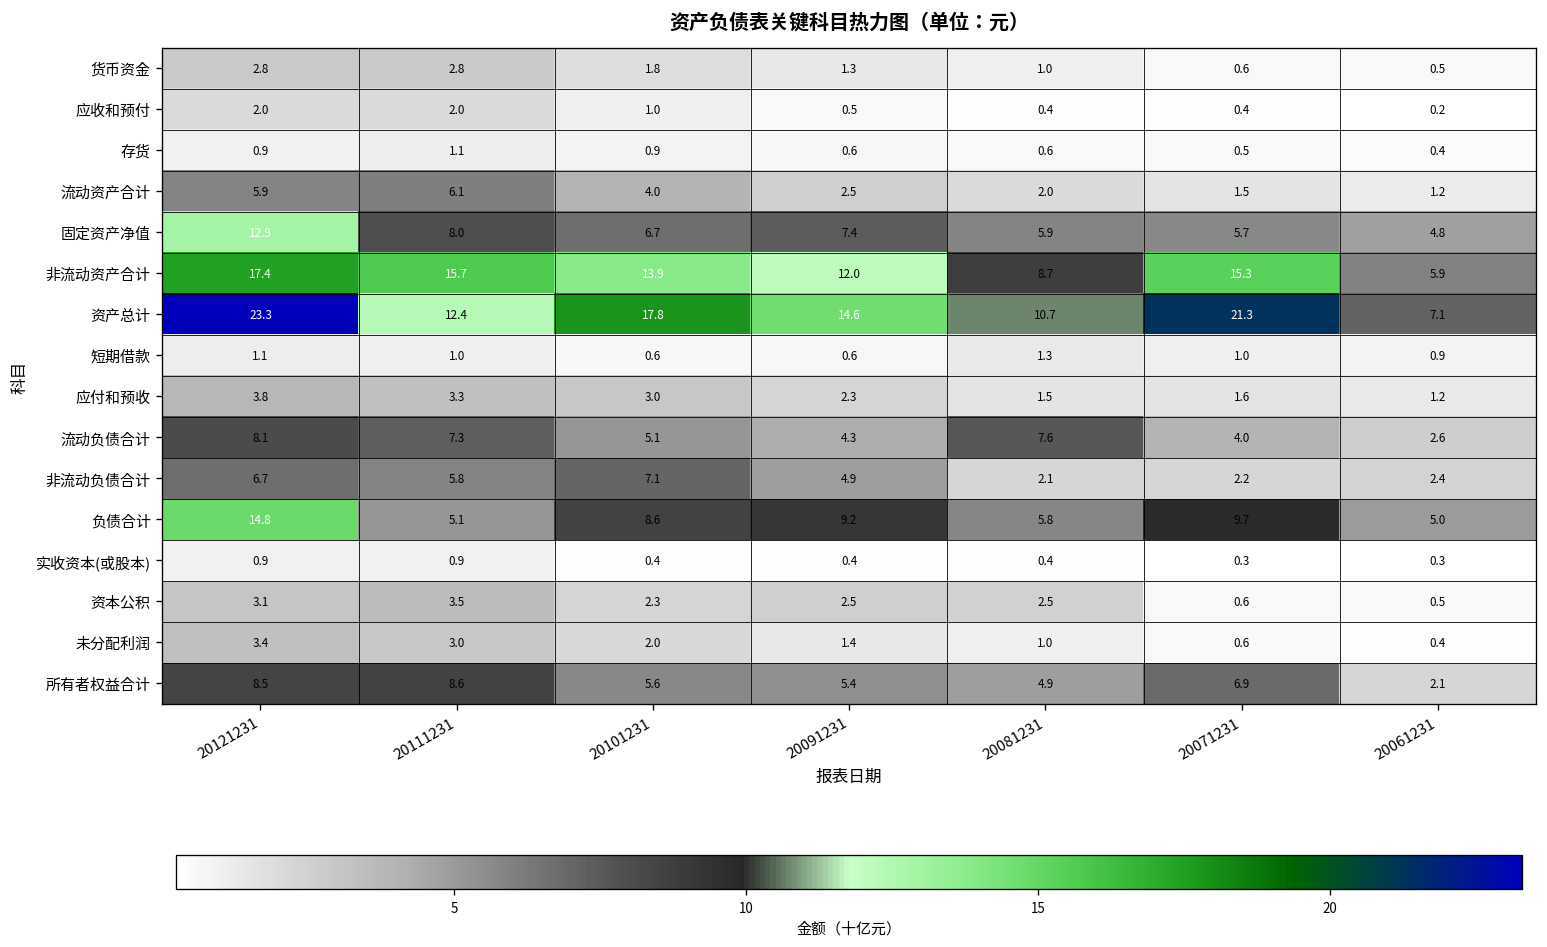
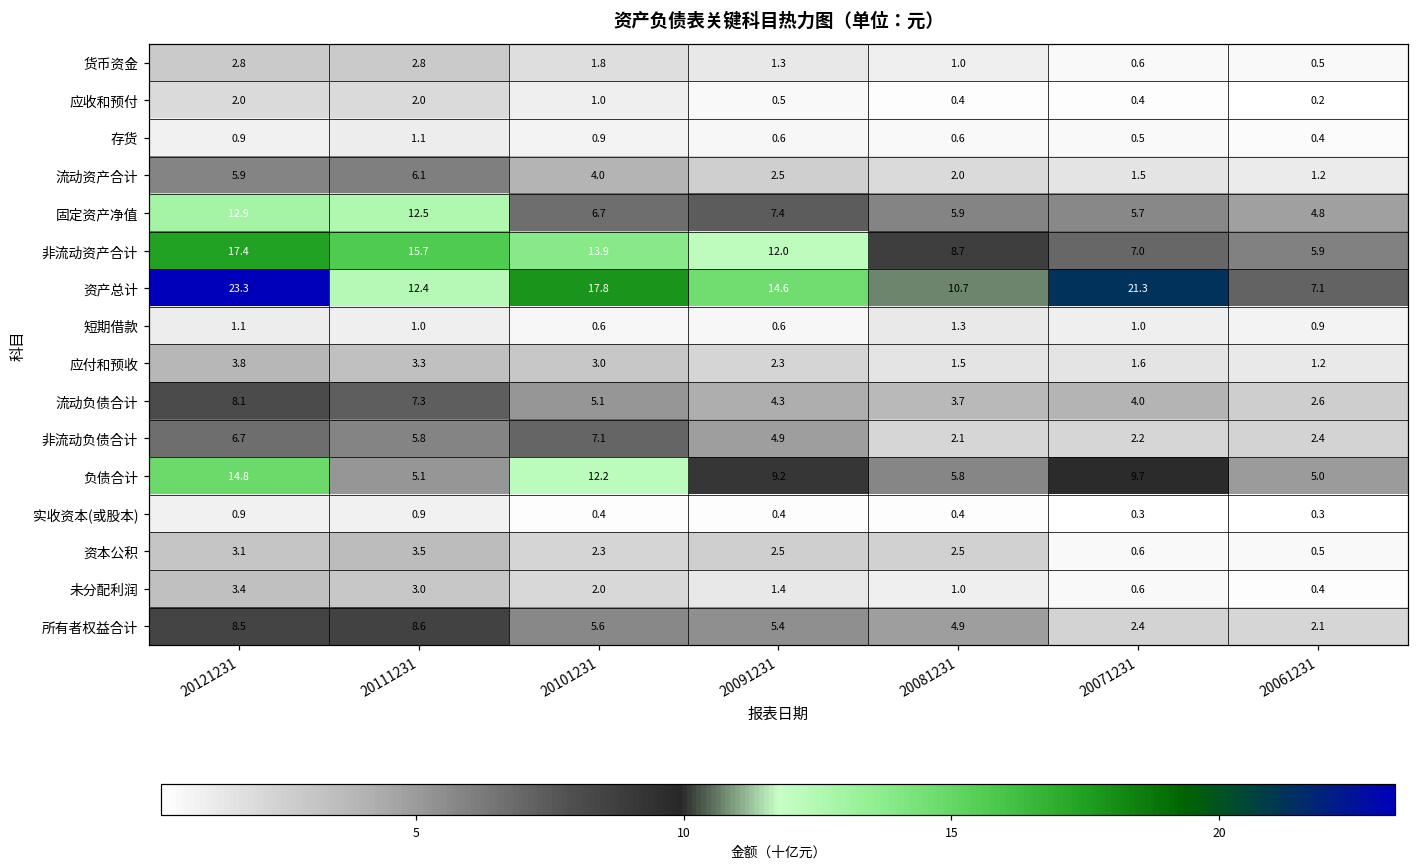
固定资产净值, 20111231: 8.0 -> 12.5
非流动资产合计, 20071231: 15.3 -> 7.0
流动负债合计, 20081231: 7.6 -> 3.7
负债合计, 20101231: 8.6 -> 12.2
所有者权益合计, 20071231: 6.9 -> 2.4
